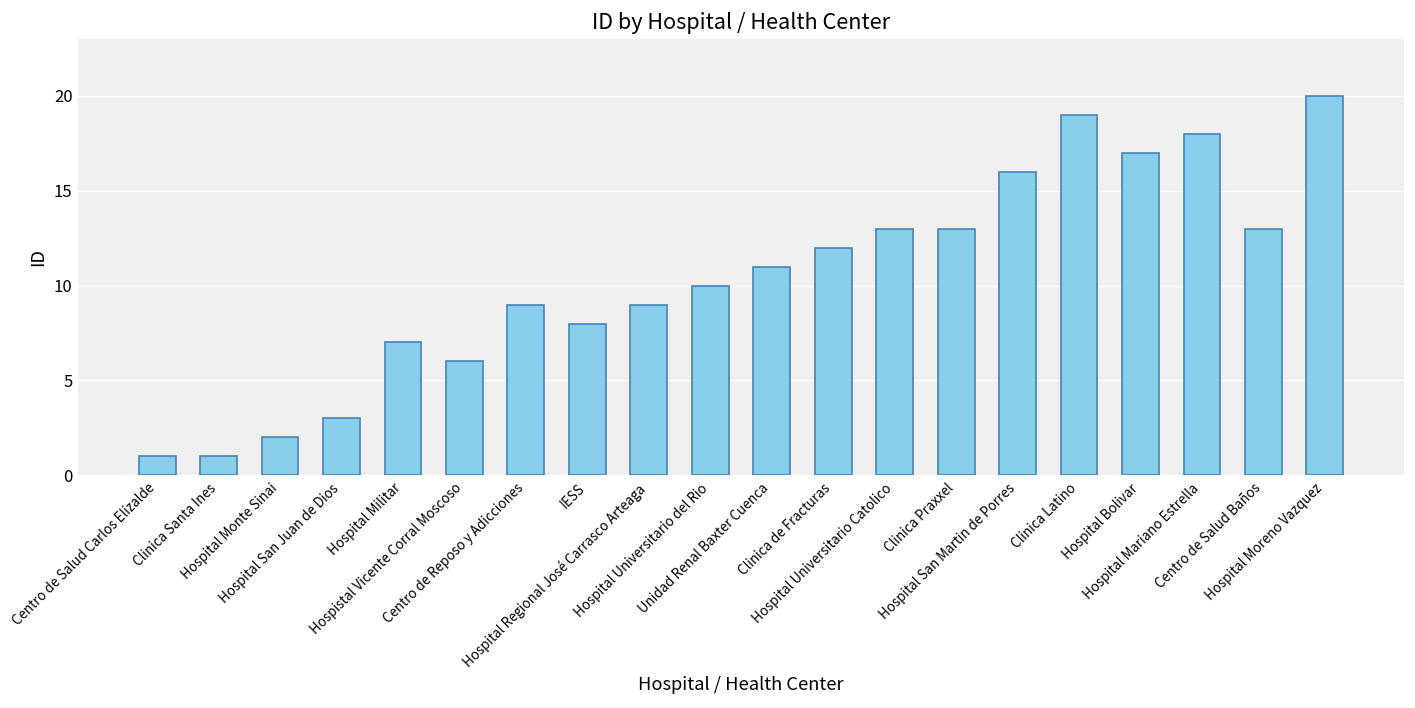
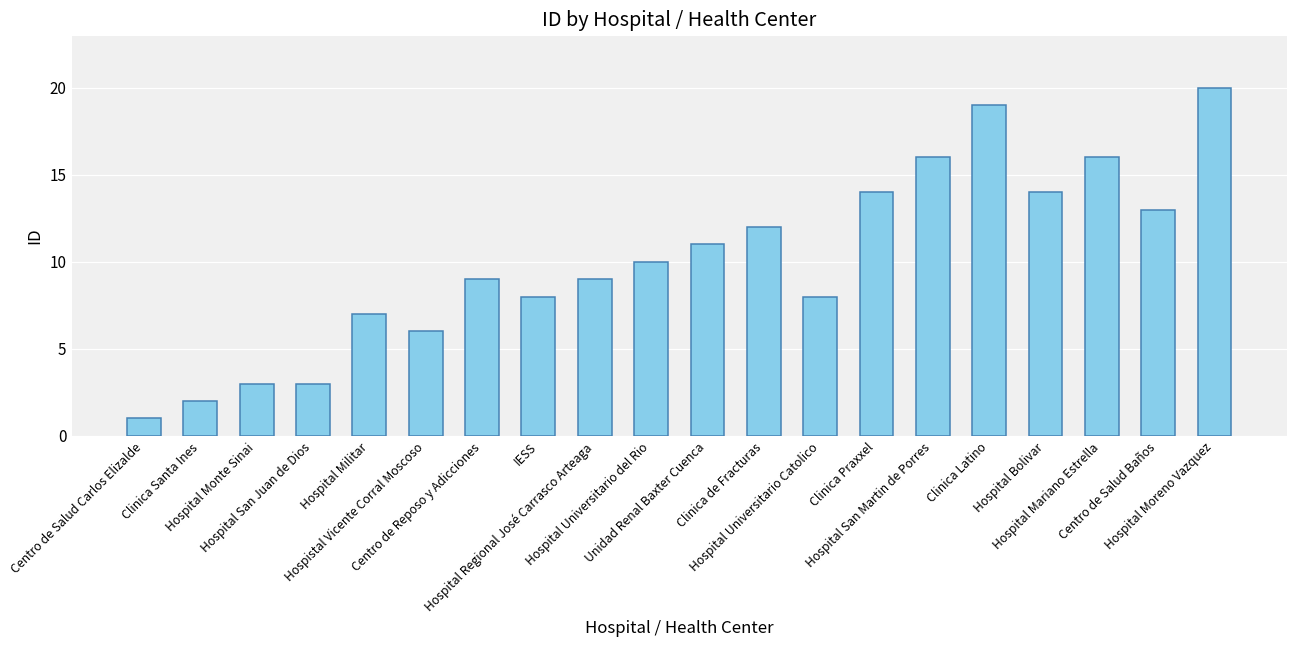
Clinica Santa Ines: 1 -> 2
Hospital Monte Sinai: 2 -> 3
Hospital Universitario Catolico: 13 -> 8
Clinica Praxxel: 13 -> 14
Hospital Bolivar: 17 -> 14
Hospital Mariano Estrella: 18 -> 16
